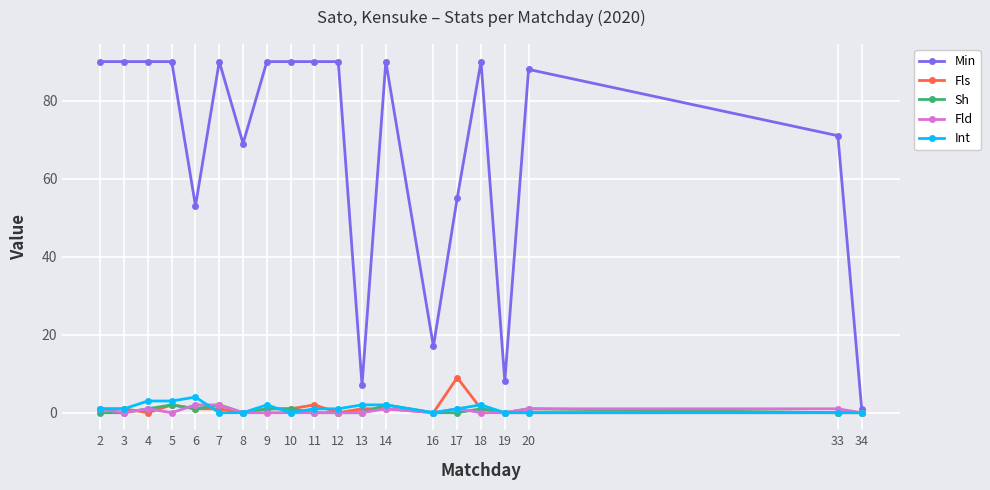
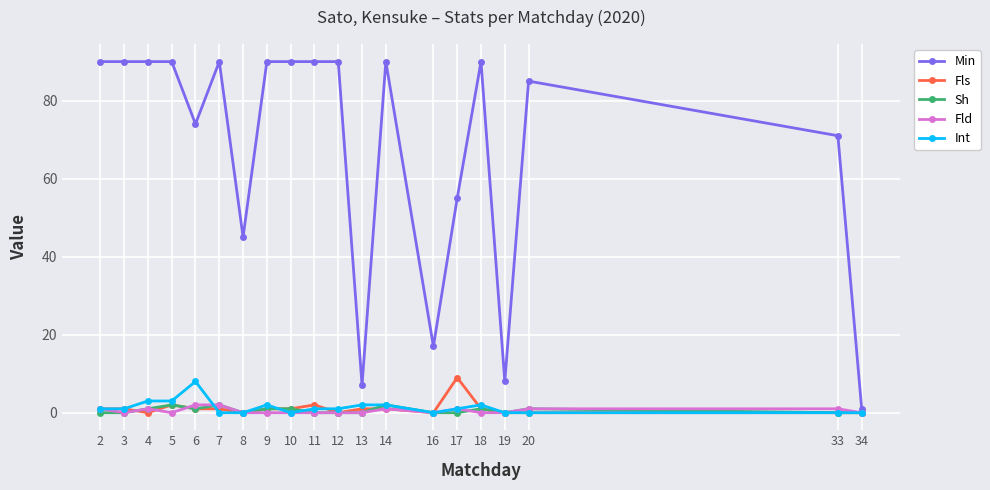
Min, 6: 53 -> 74
Int, 6: 4 -> 8
Min, 8: 69 -> 45
Min, 20: 88 -> 85
